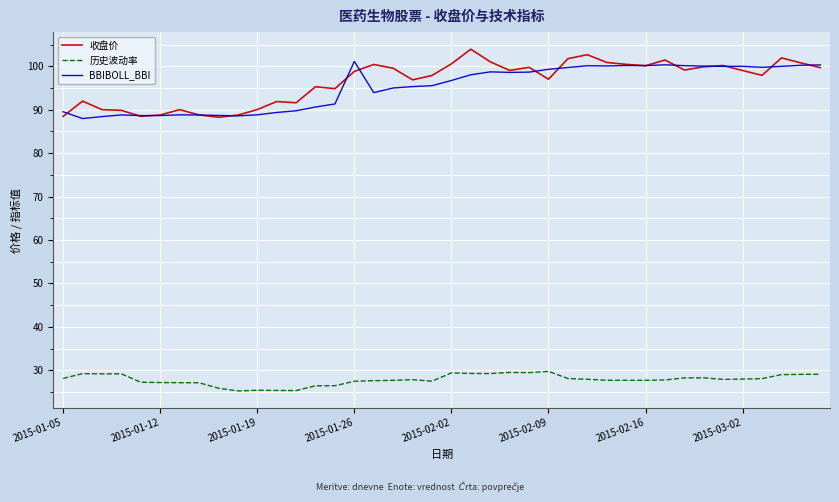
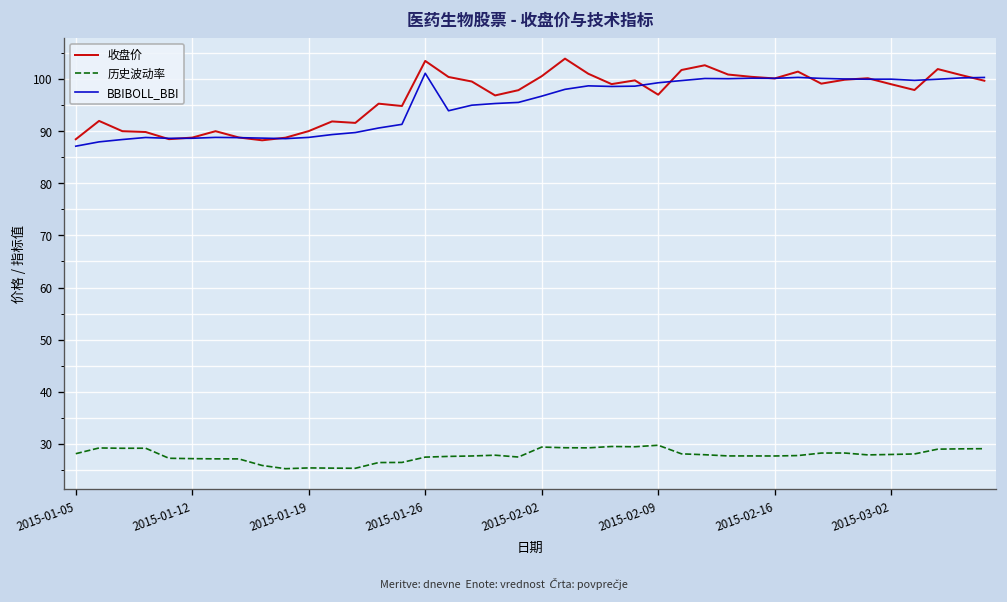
BBIBOLL_BBI, 2015-01-05: 90 -> 87
收盘价, 2015-01-26: 99 -> 103
